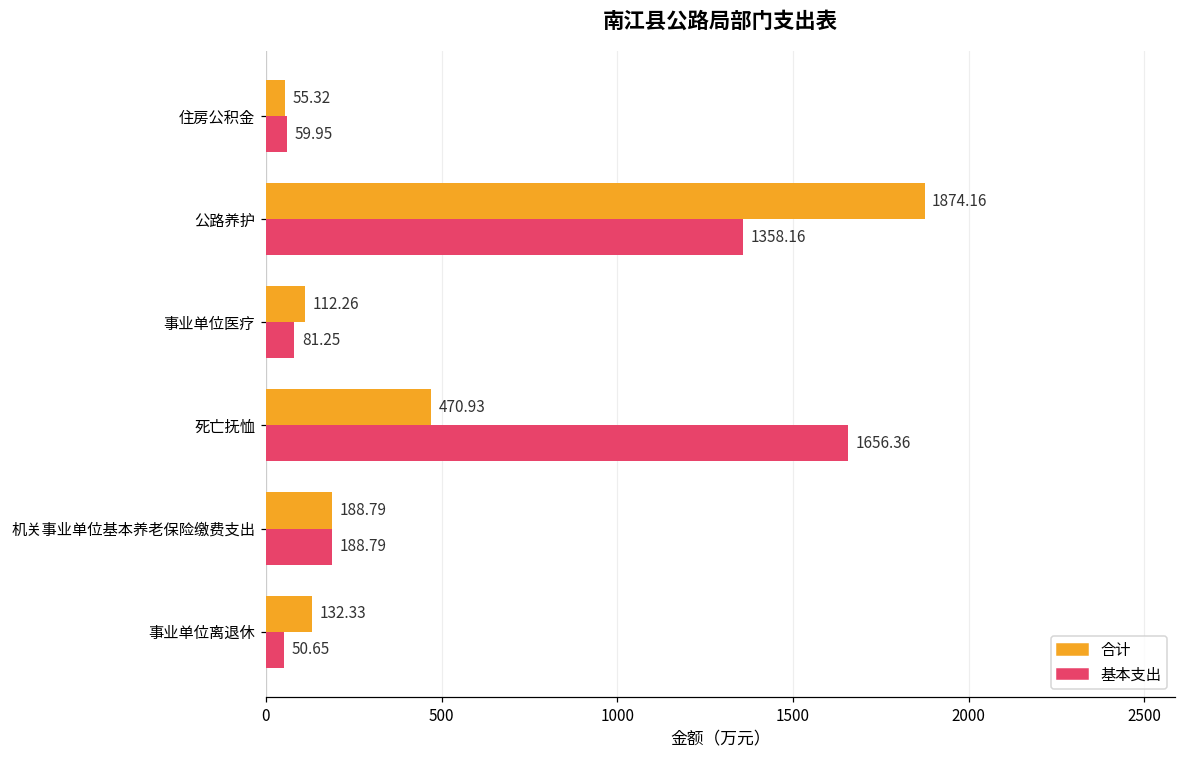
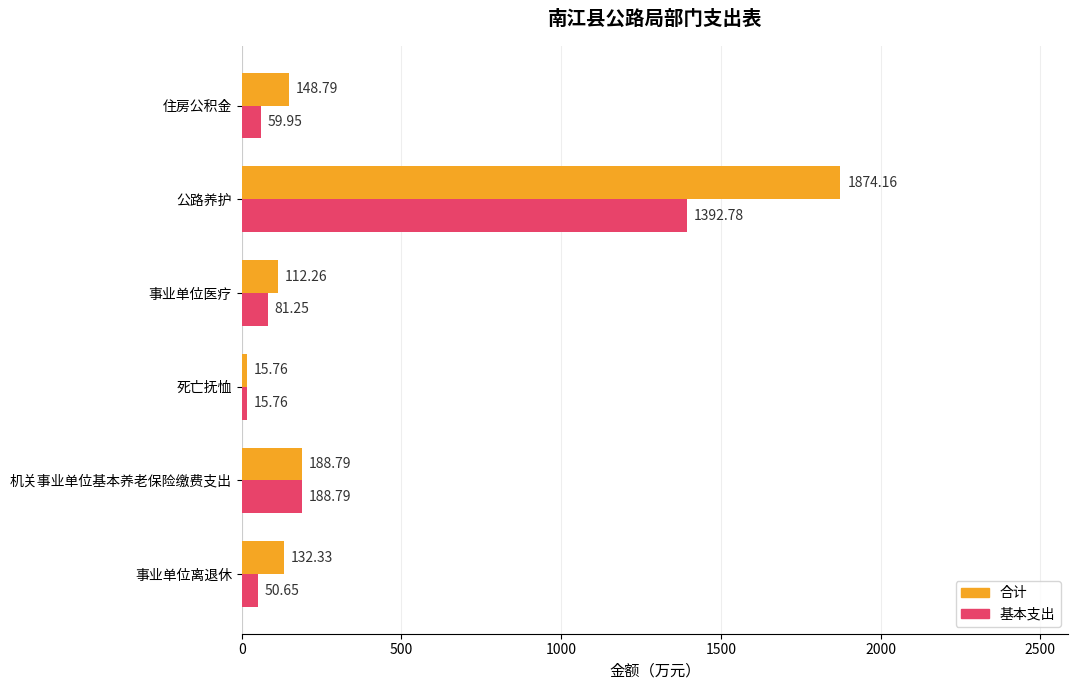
合计, 住房公积金: 55.32 -> 148.79
基本支出, 公路养护: 1358.16 -> 1392.78
合计, 死亡抚恤: 470.93 -> 15.76
基本支出, 死亡抚恤: 1656.36 -> 15.76
